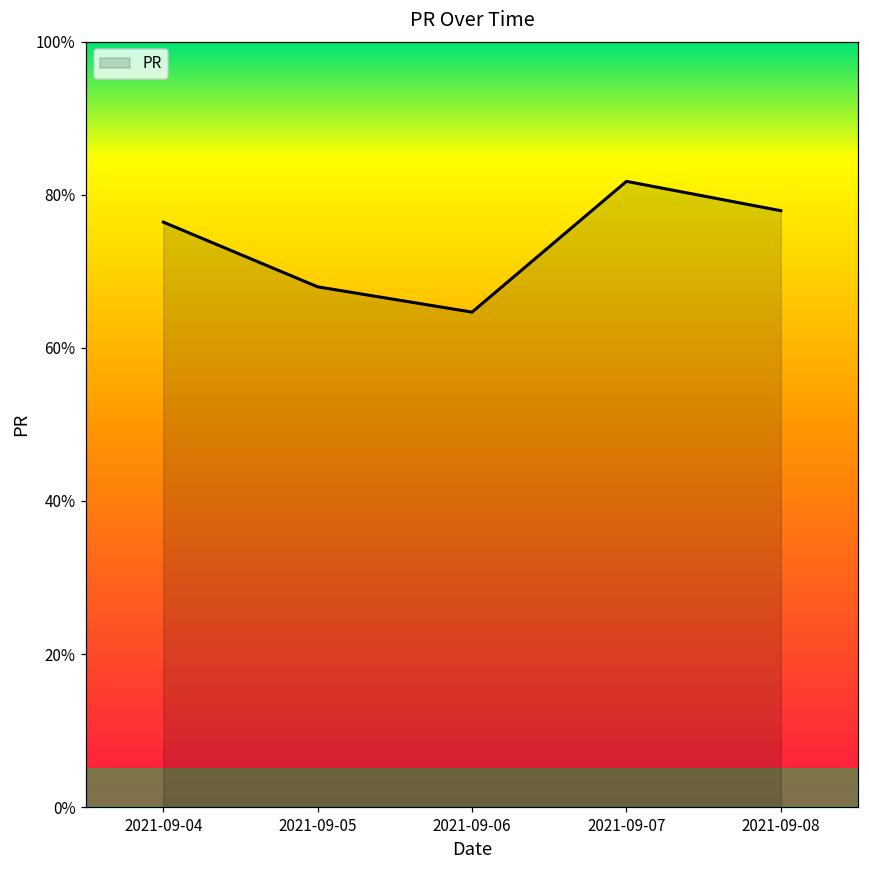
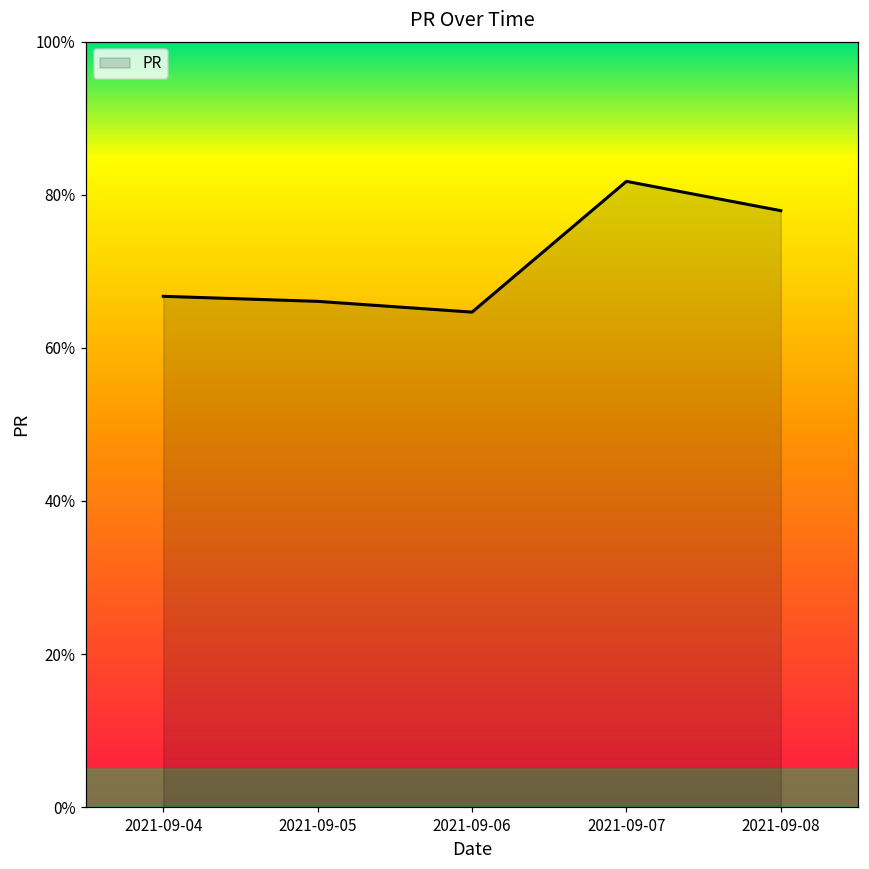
2021-09-04: 76% -> 67%
2021-09-05: 68% -> 66%
